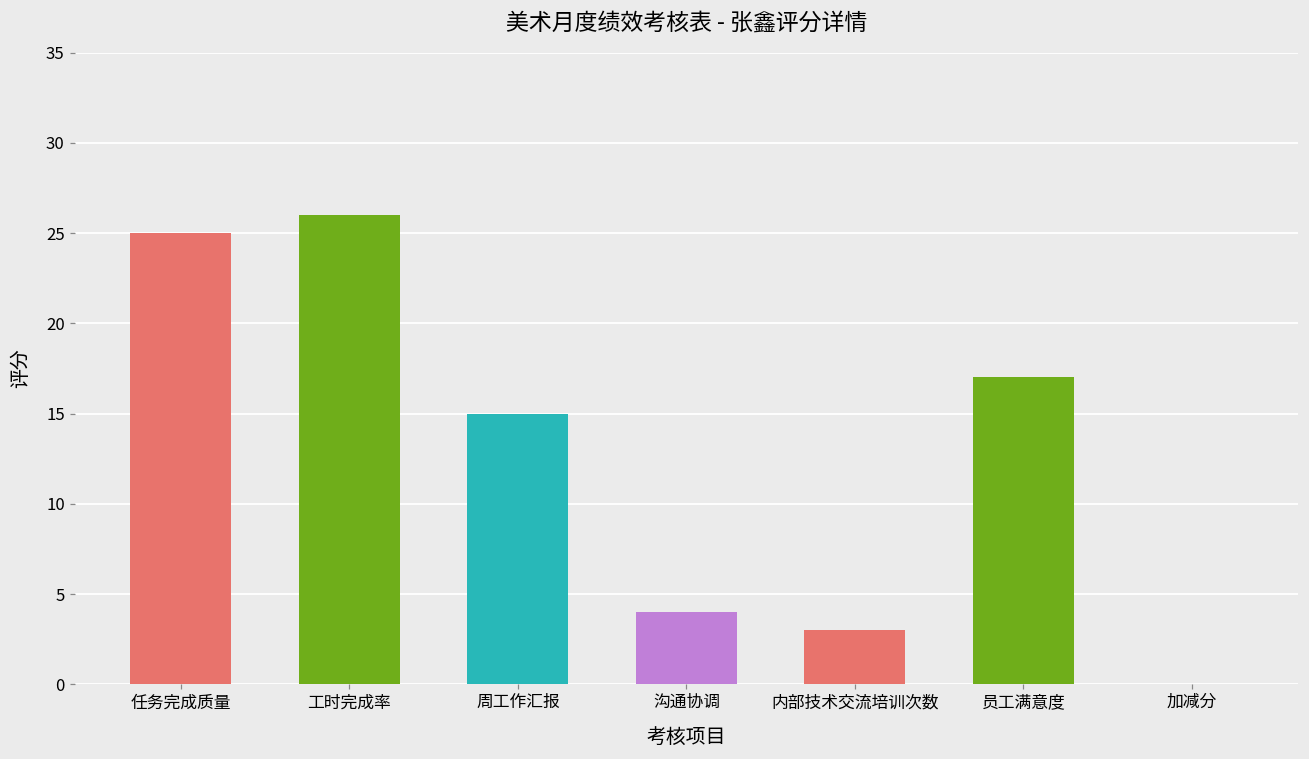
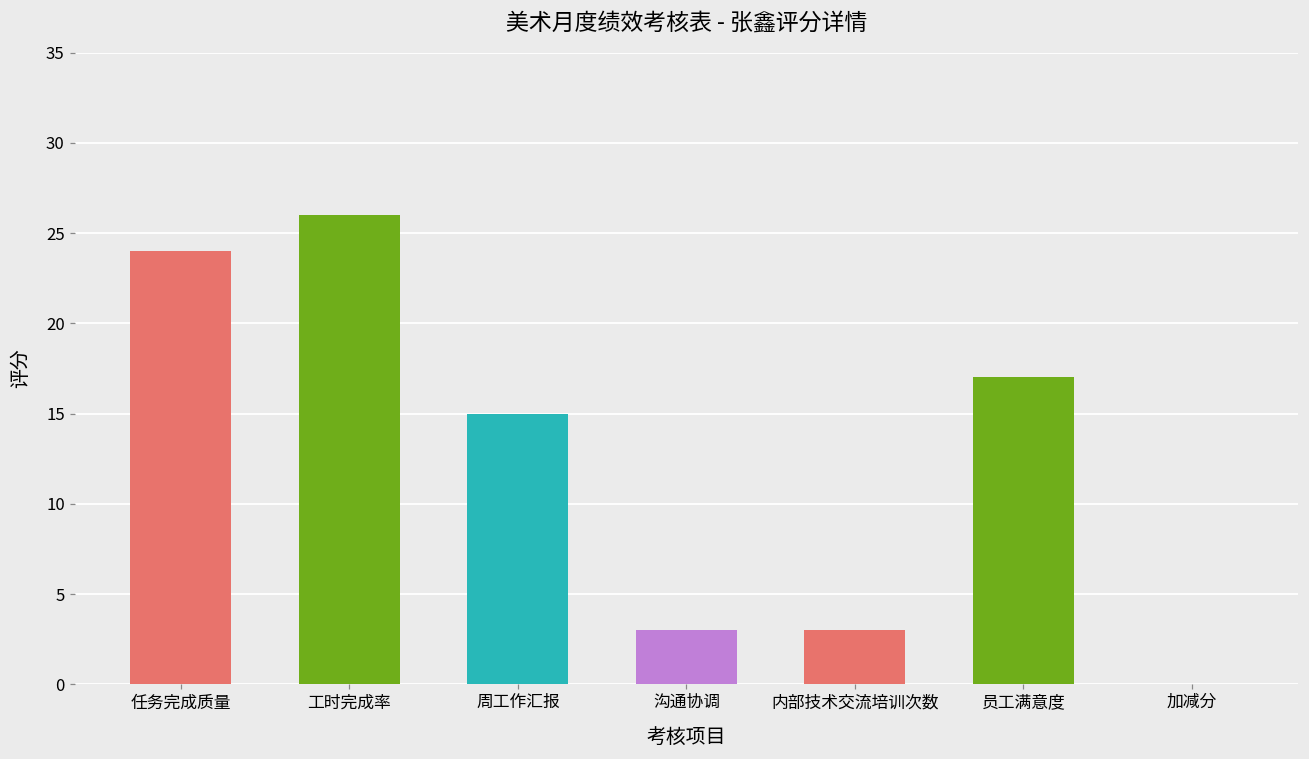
任务完成质量: 25 -> 24
沟通协调: 4 -> 3
